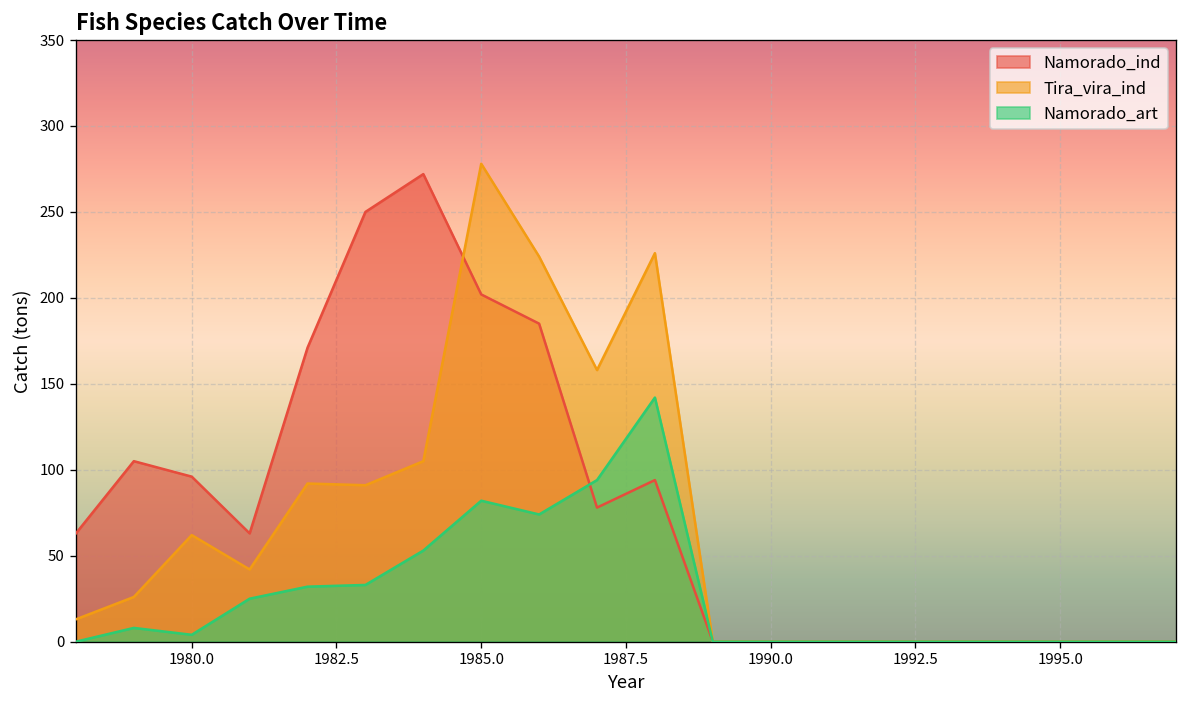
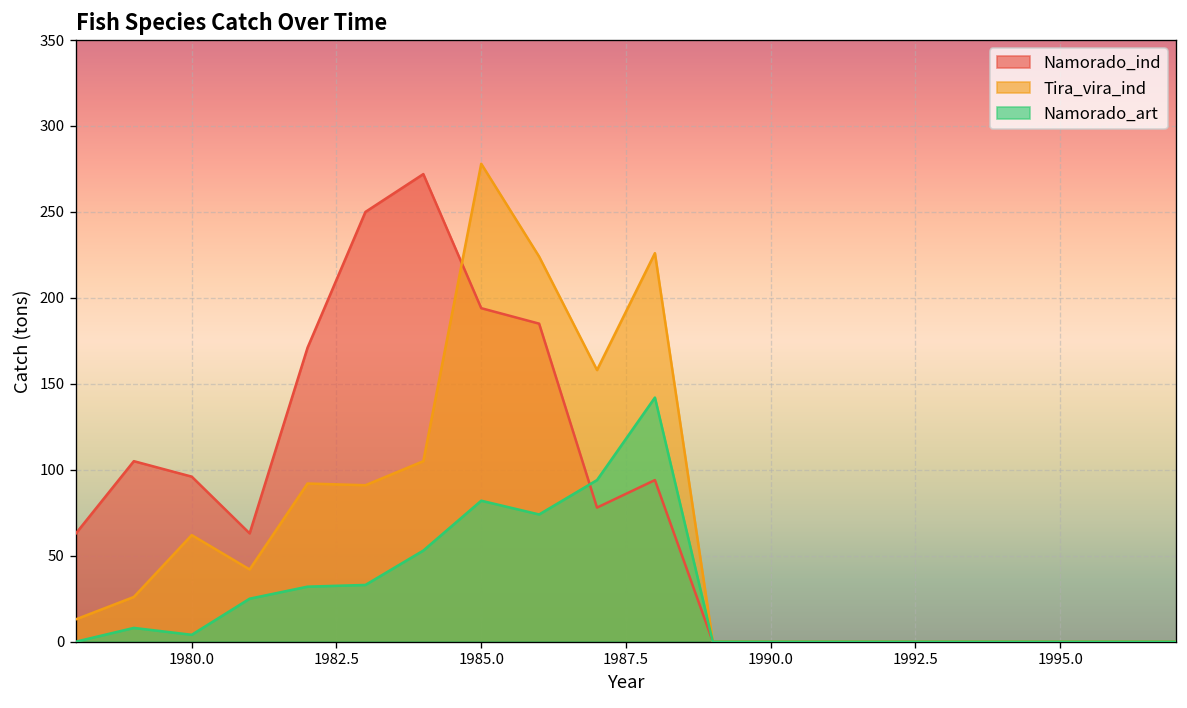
Namorado_ind, 1985.0: 202 -> 194
